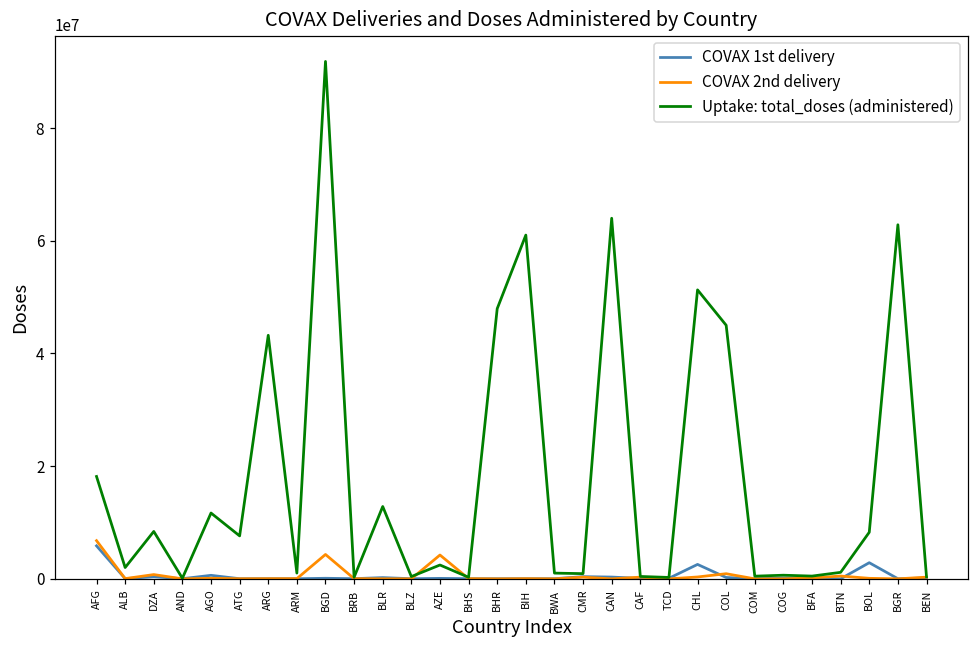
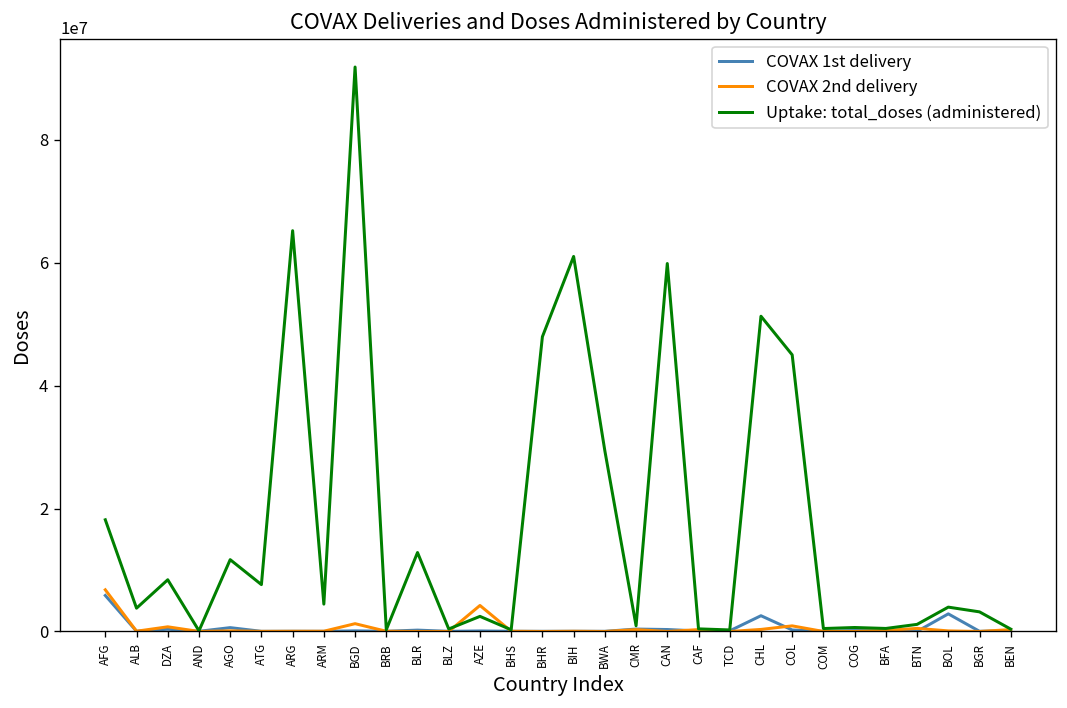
Uptake: total_doses (administered), ALB: 2000000 -> 4000000
Uptake: total_doses (administered), ARG: 43000000 -> 65000000
Uptake: total_doses (administered), ARM: 1000000 -> 4000000
COVAX 2nd delivery, BGD: 4000000 -> 1000000
Uptake: total_doses (administered), BWA: 1000000 -> 29000000
Uptake: total_doses (administered), CAN: 64000000 -> 60000000
Uptake: total_doses (administered), BOL: 8000000 -> 4000000
Uptake: total_doses (administered), BGR: 63000000 -> 3000000
